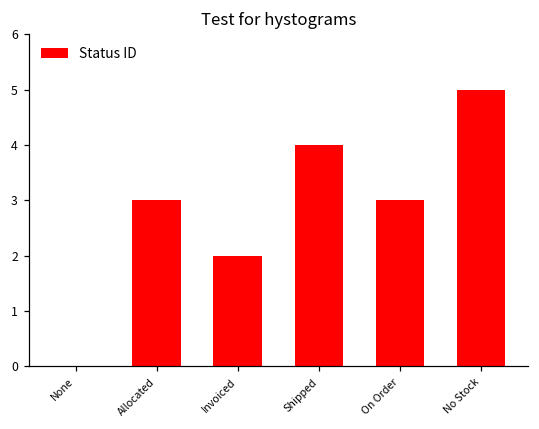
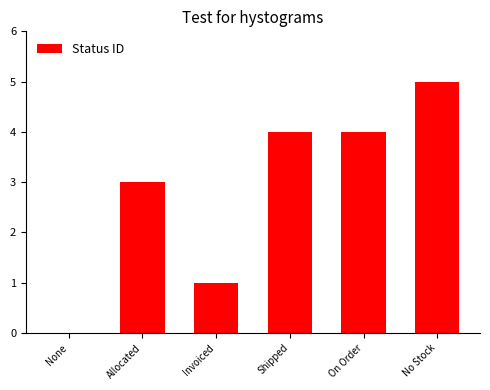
Invoiced: 2 -> 1
On Order: 3 -> 4
